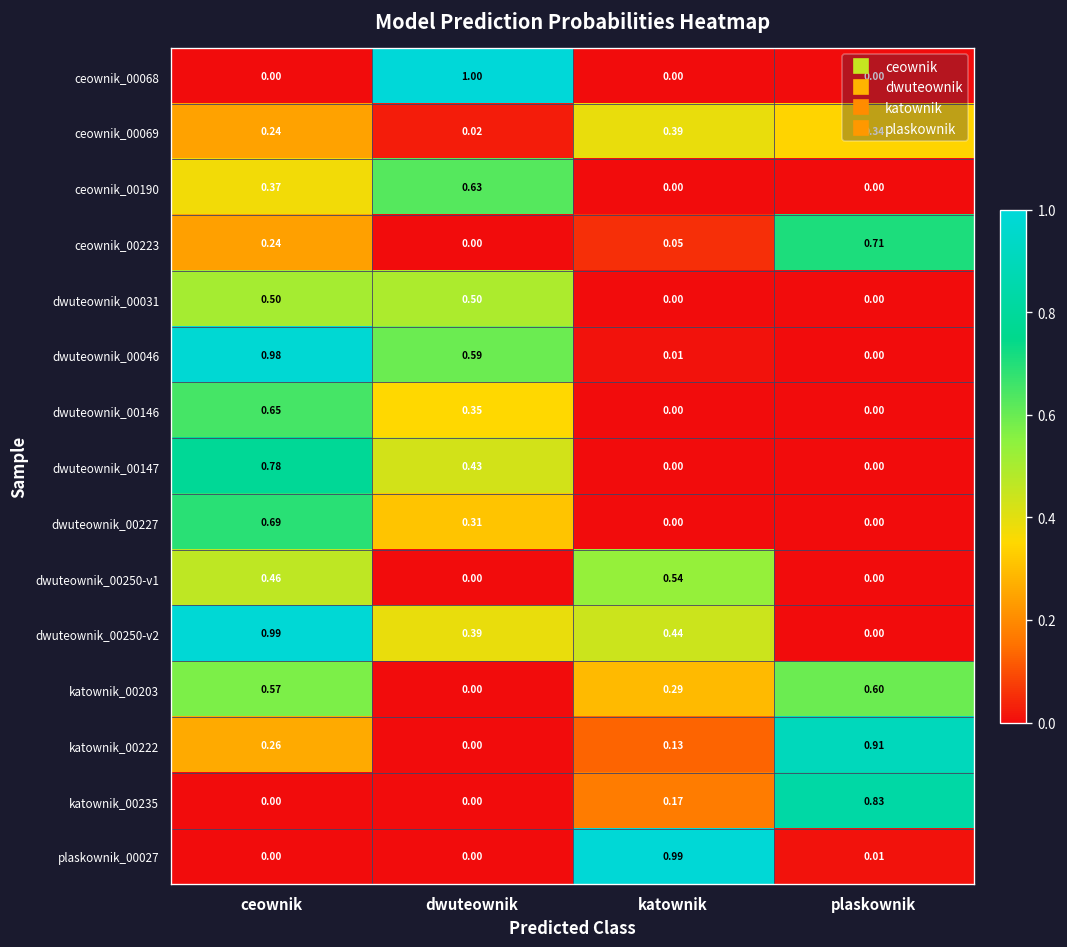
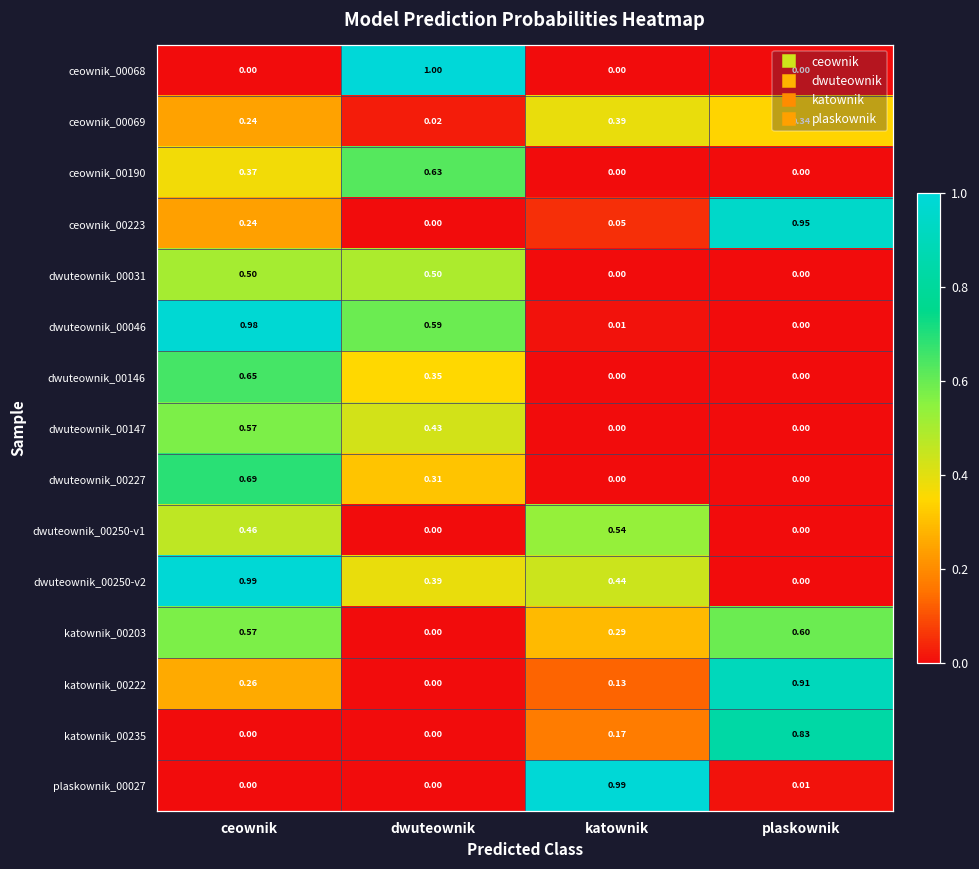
ceownik_00223, plaskownik: 0.71 -> 0.95
dwuteownik_00147, ceownik: 0.78 -> 0.57
